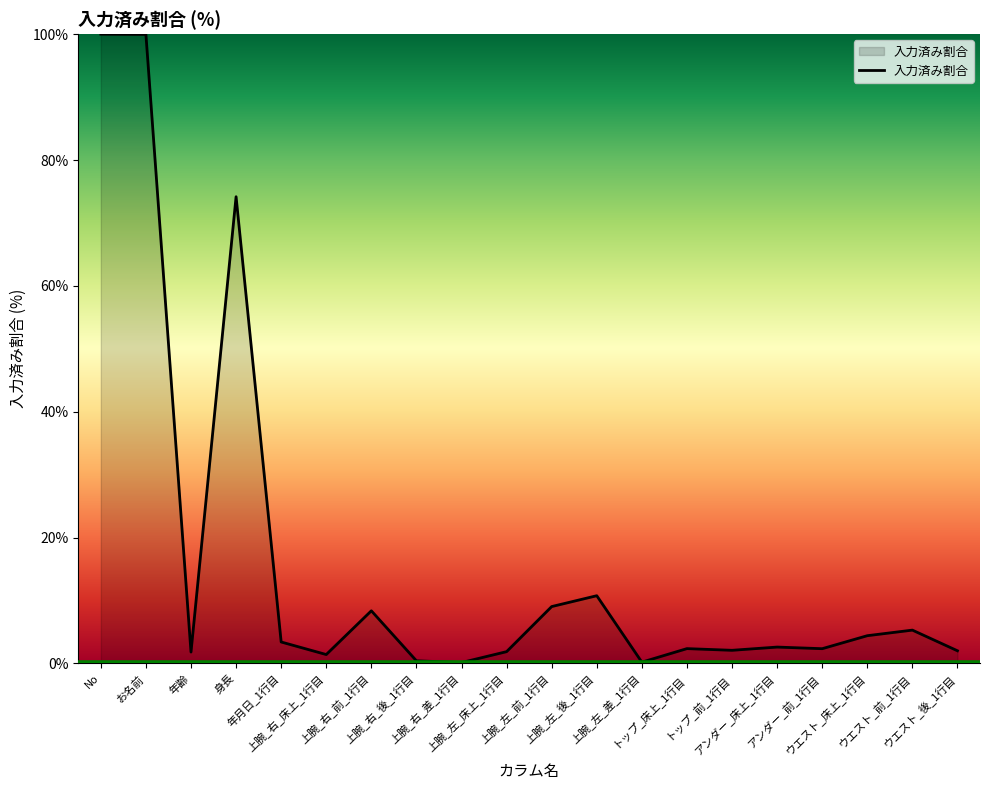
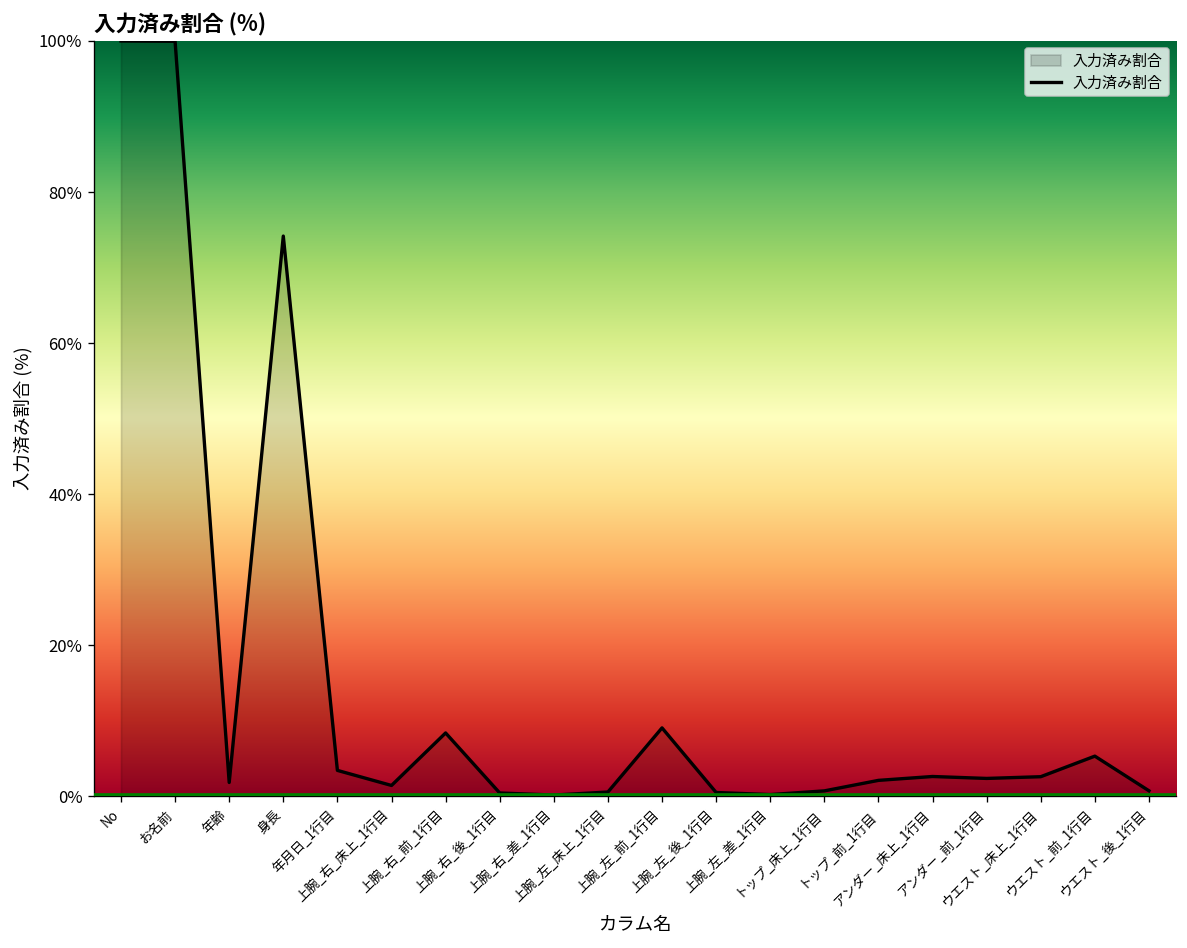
上腕_左_床上_1行目: 2% -> 1%
上腕_左_後_1行目: 11% -> 0%
トップ_床上_1行目: 2% -> 1%
ウエスト_床上_1行目: 4% -> 3%
ウエスト_後_1行目: 2% -> 1%
